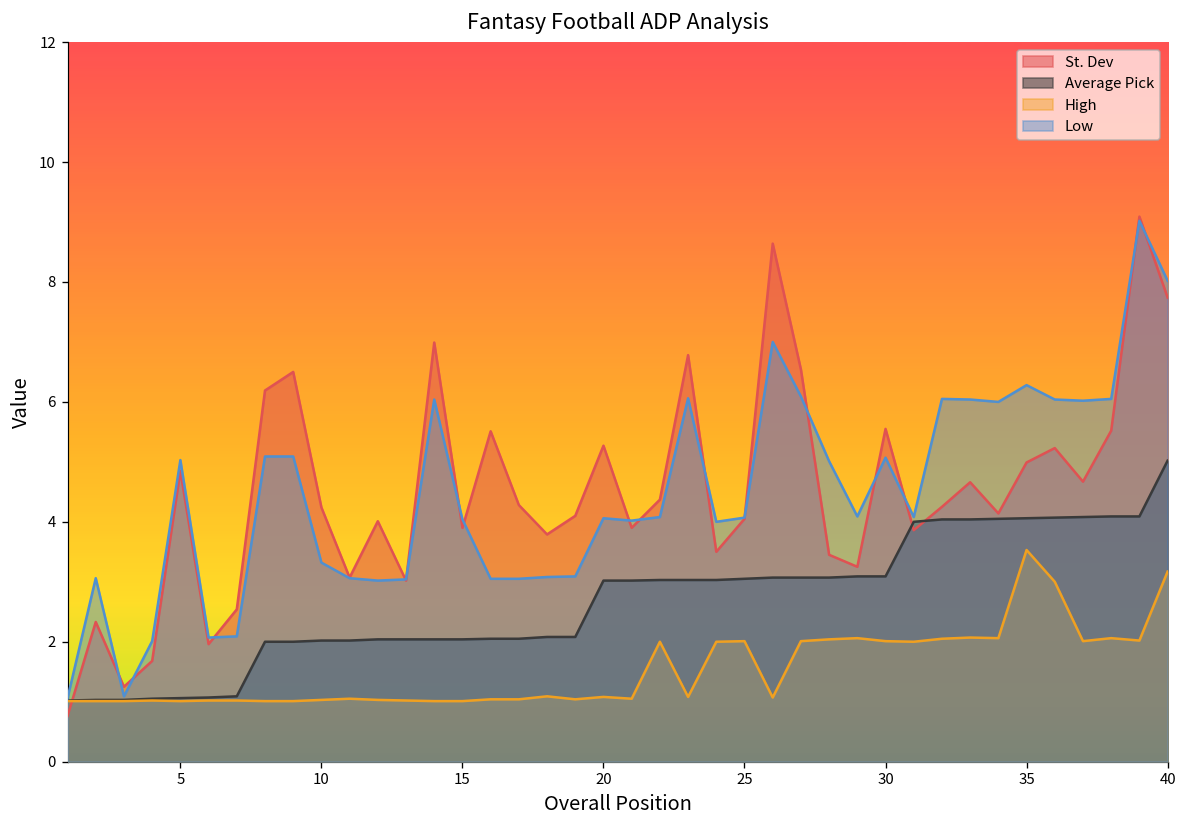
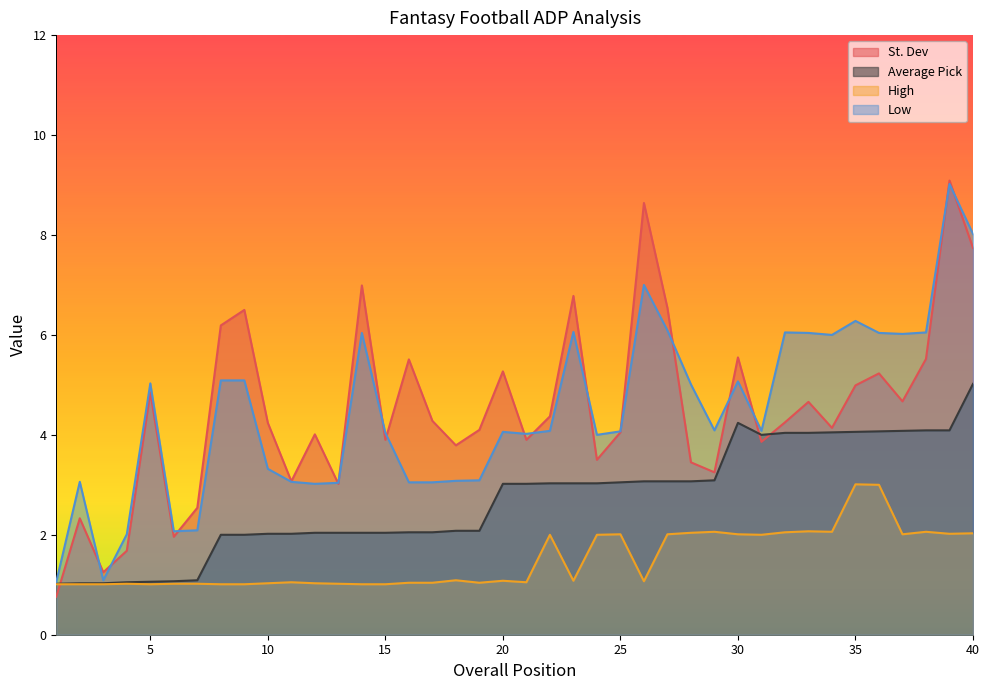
Average Pick, 30: 3.1 -> 4.2
High, 35: 3.5 -> 3.0
High, 40: 3.2 -> 2.0
